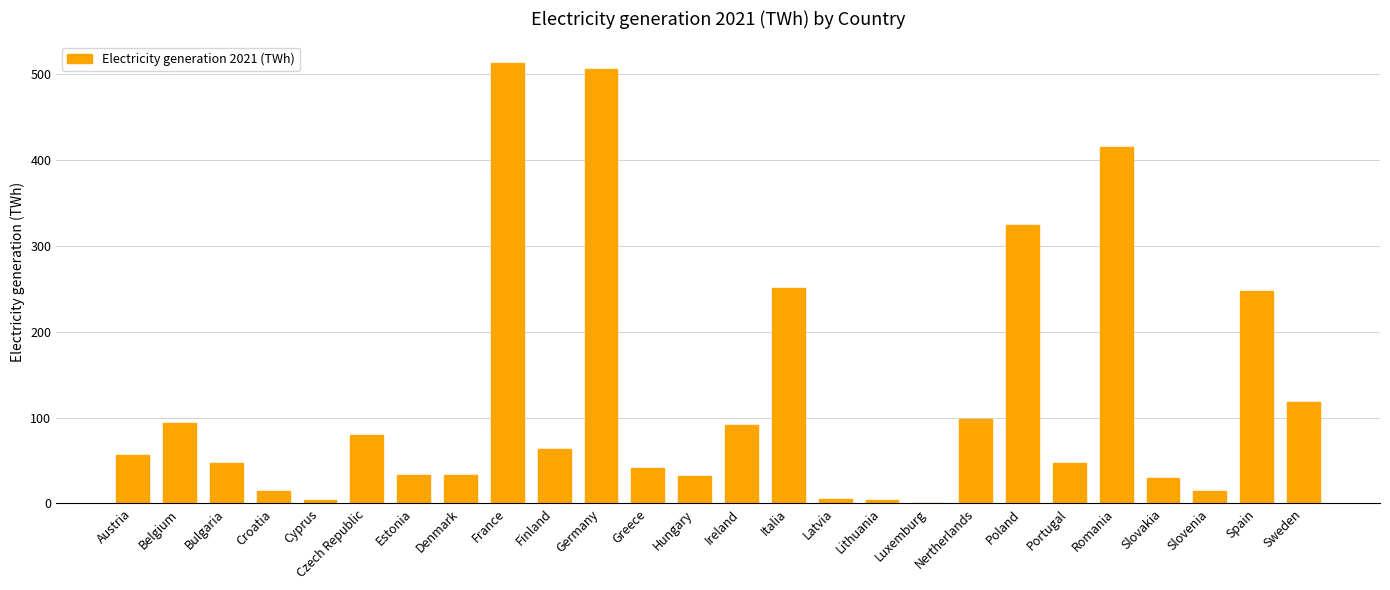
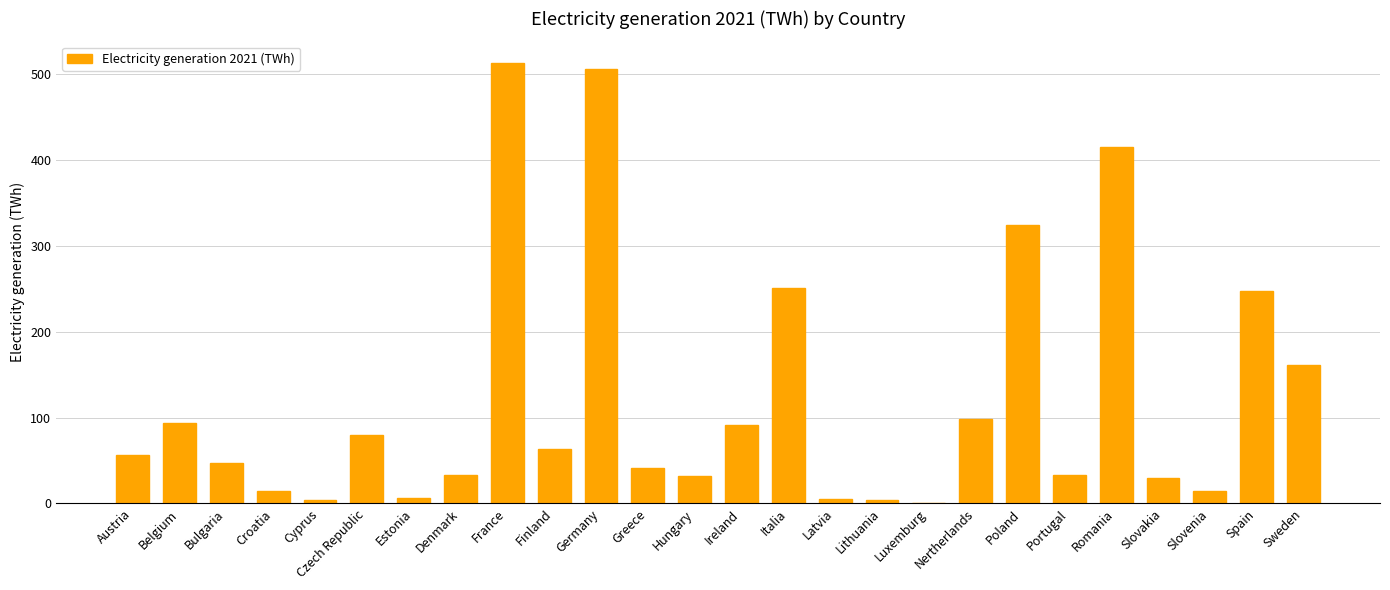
Estonia: 30 -> 10
Portugal: 50 -> 30
Sweden: 120 -> 160
